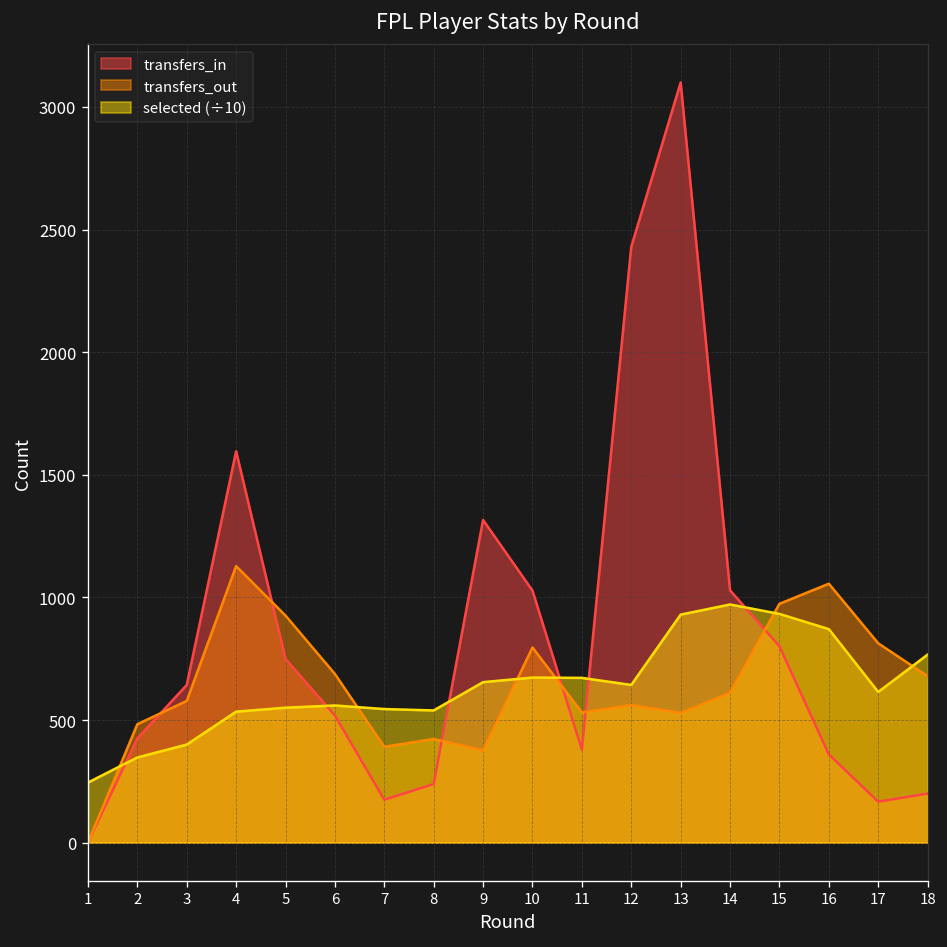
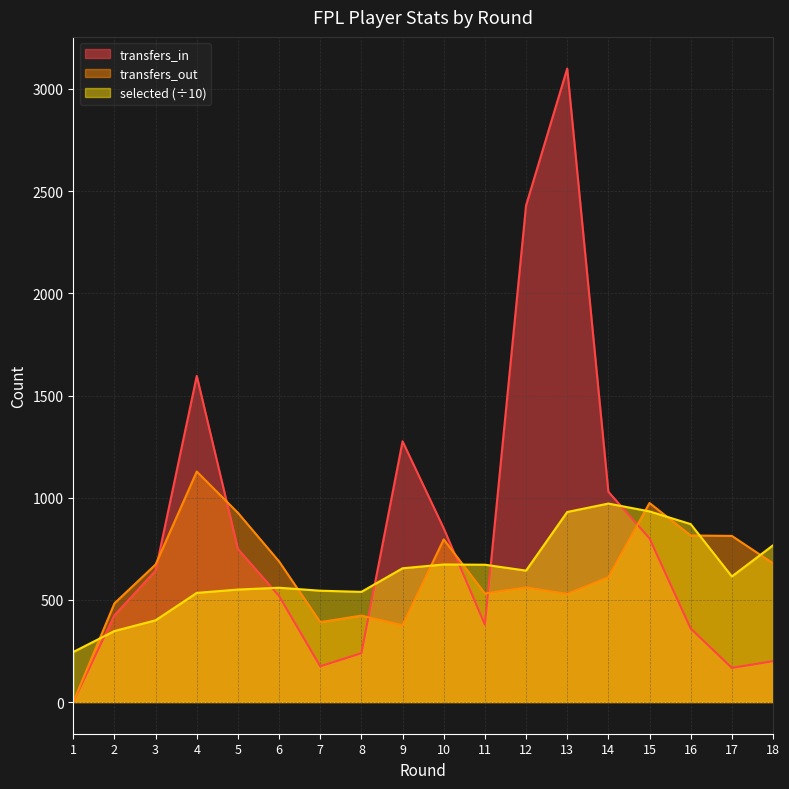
transfers_out, 3: 580 -> 670
transfers_in, 9: 1320 -> 1280
transfers_in, 10: 1030 -> 850
transfers_out, 16: 1060 -> 820
